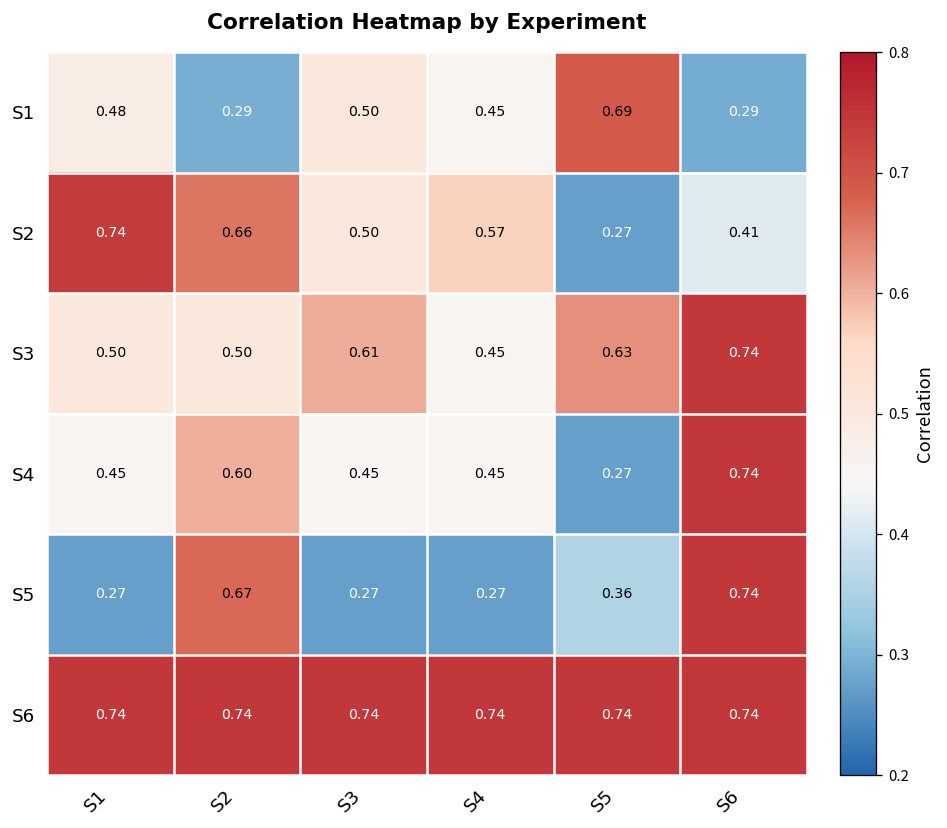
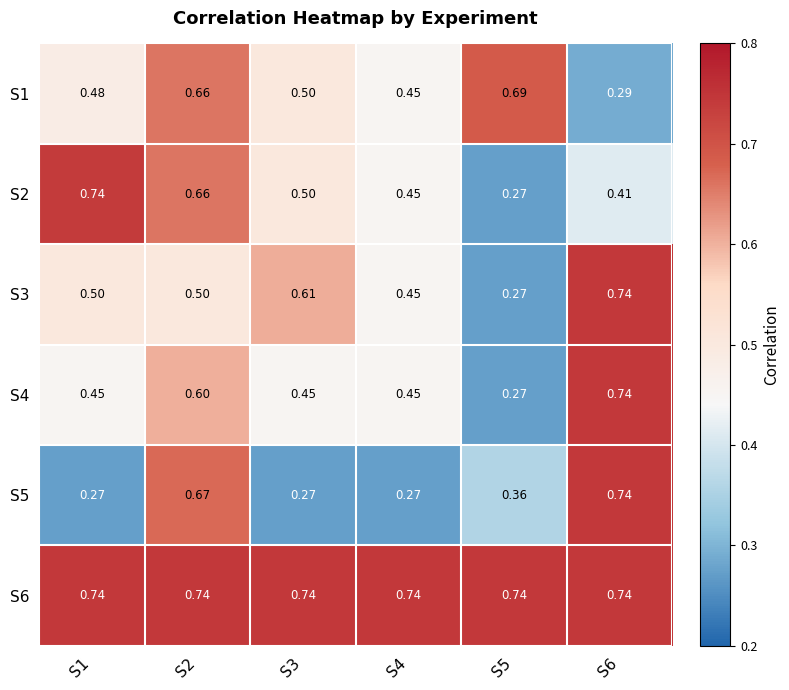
S1, S2: 0.29 -> 0.66
S2, S4: 0.57 -> 0.45
S3, S5: 0.63 -> 0.27
